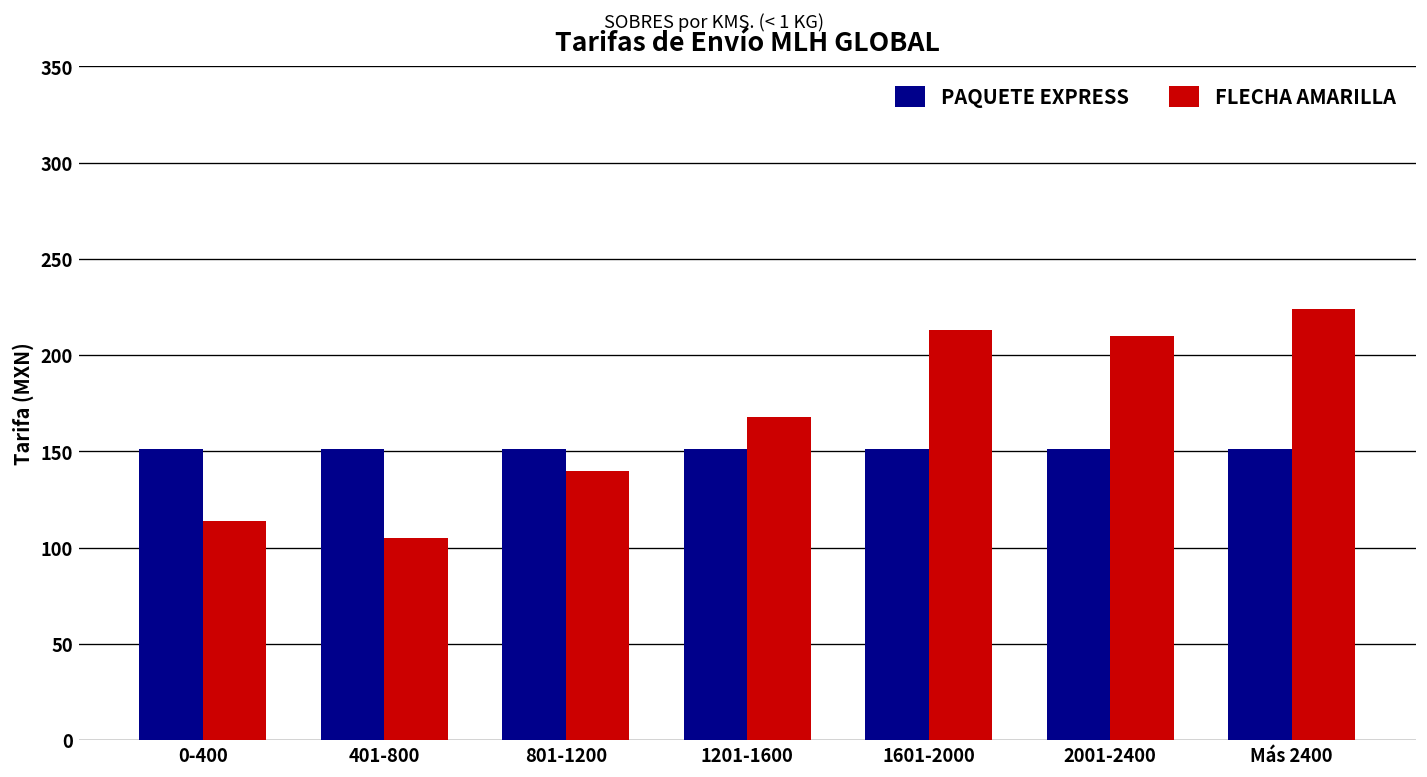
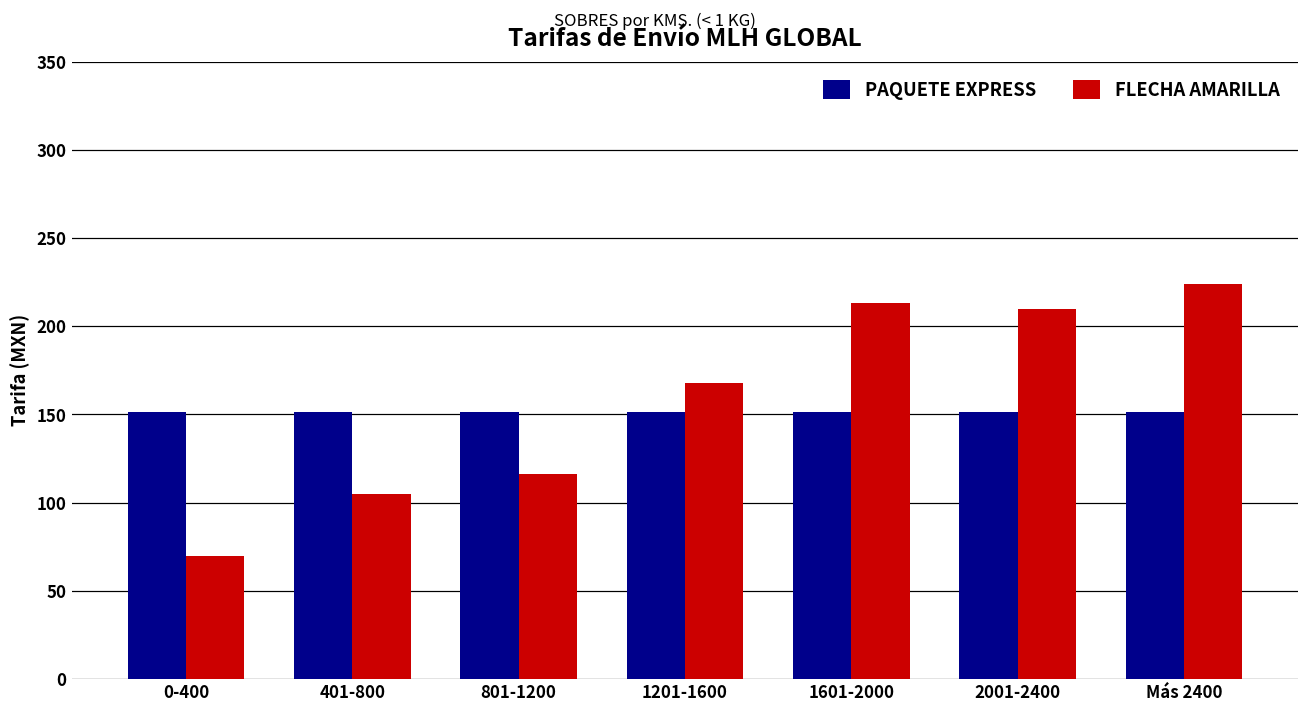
FLECHA AMARILLA, 0-400: 114 -> 70
FLECHA AMARILLA, 801-1200: 140 -> 116
